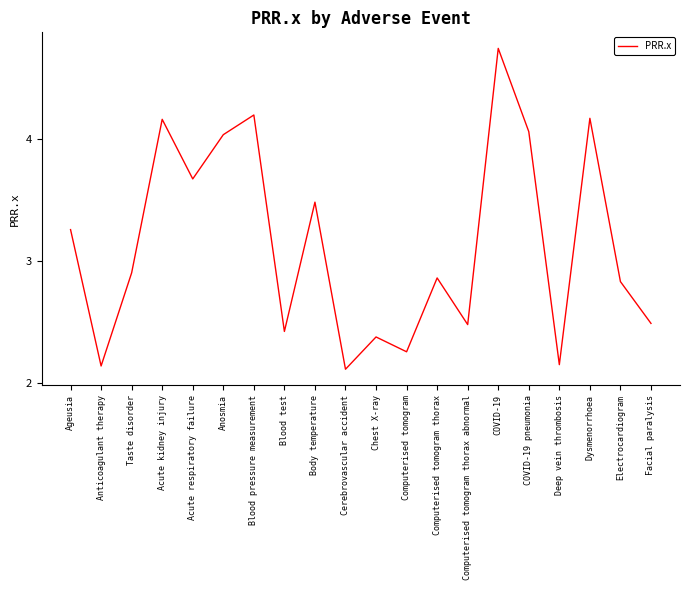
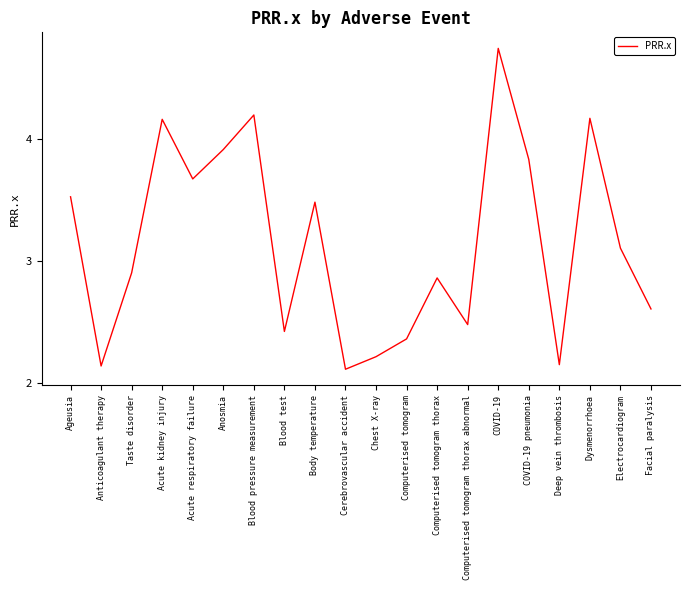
Ageusia: 3.26 -> 3.53
Anosmia: 4.04 -> 3.92
Chest X-ray: 2.38 -> 2.22
Computerised tomogram: 2.26 -> 2.36
COVID-19 pneumonia: 4.06 -> 3.84
Electrocardiogram: 2.83 -> 3.11
Facial paralysis: 2.49 -> 2.61
